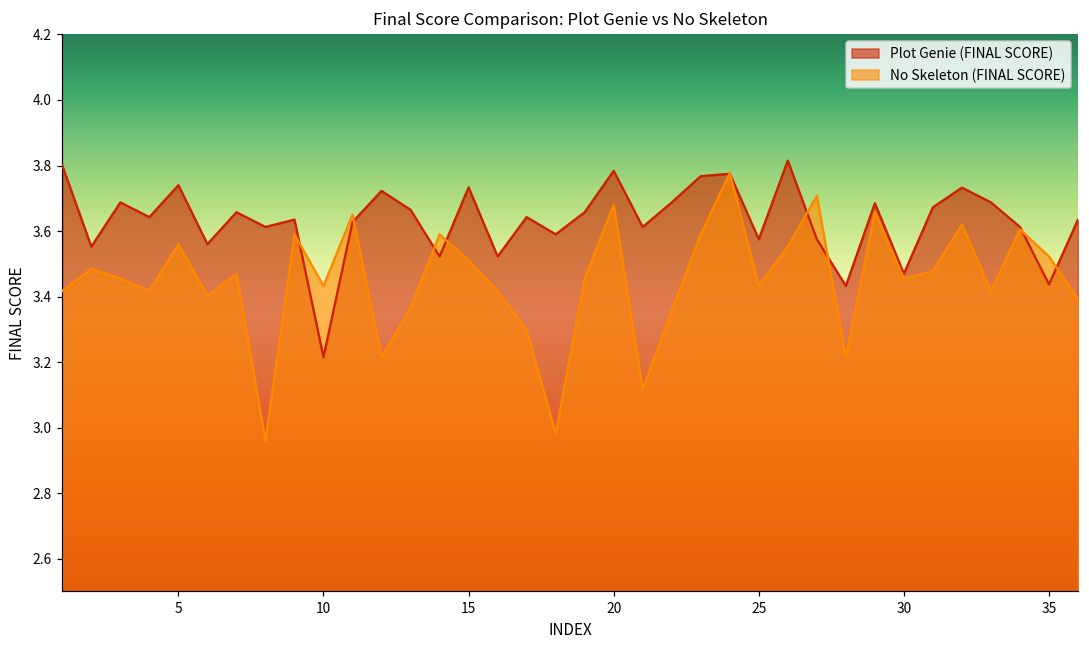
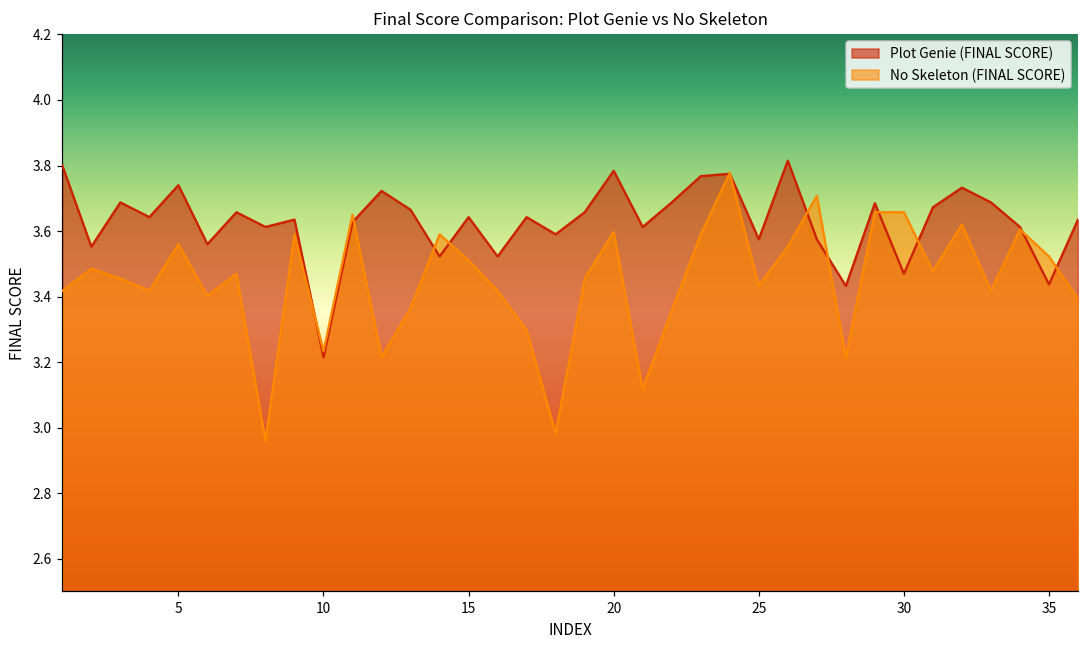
No Skeleton (FINAL SCORE), 10: 3.43 -> 3.23
Plot Genie (FINAL SCORE), 15: 3.73 -> 3.64
No Skeleton (FINAL SCORE), 20: 3.68 -> 3.60
No Skeleton (FINAL SCORE), 30: 3.46 -> 3.66
